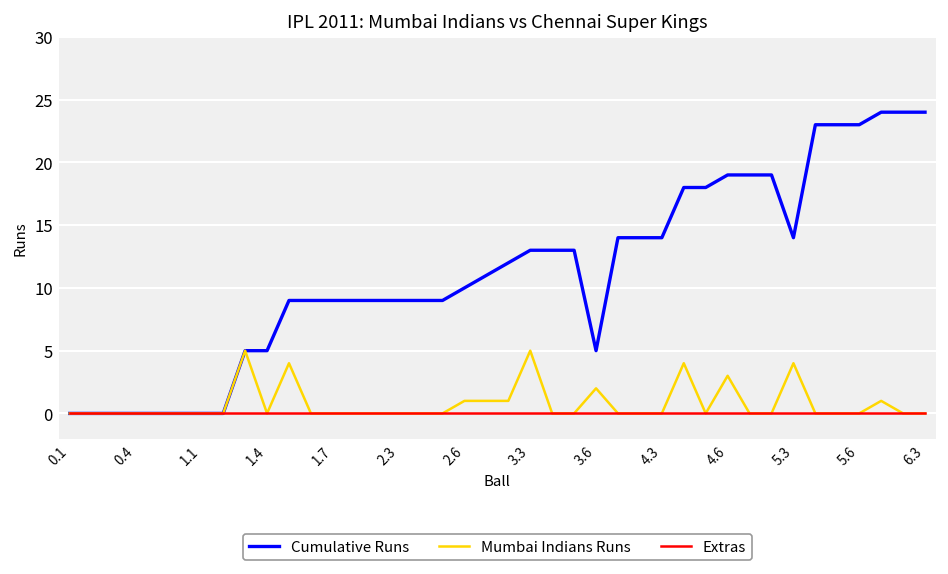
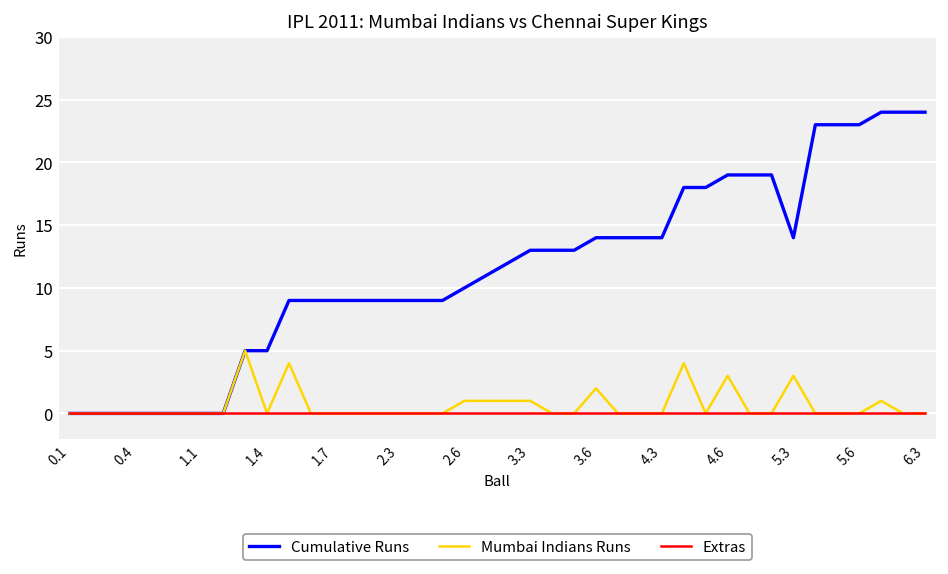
Mumbai Indians Runs, 3.3: 5 -> 1
Cumulative Runs, 3.6: 5 -> 14
Mumbai Indians Runs, 5.3: 4 -> 3
